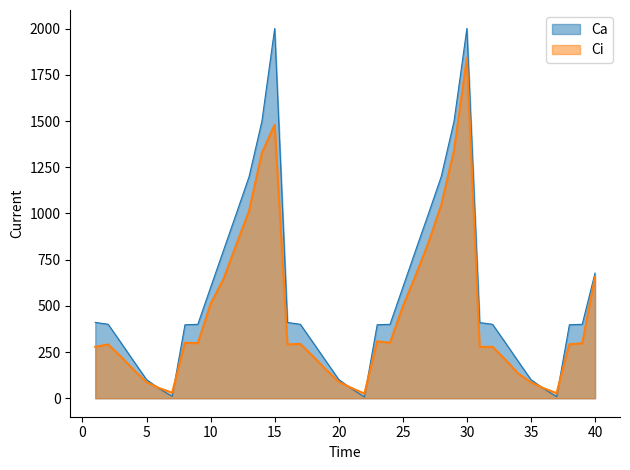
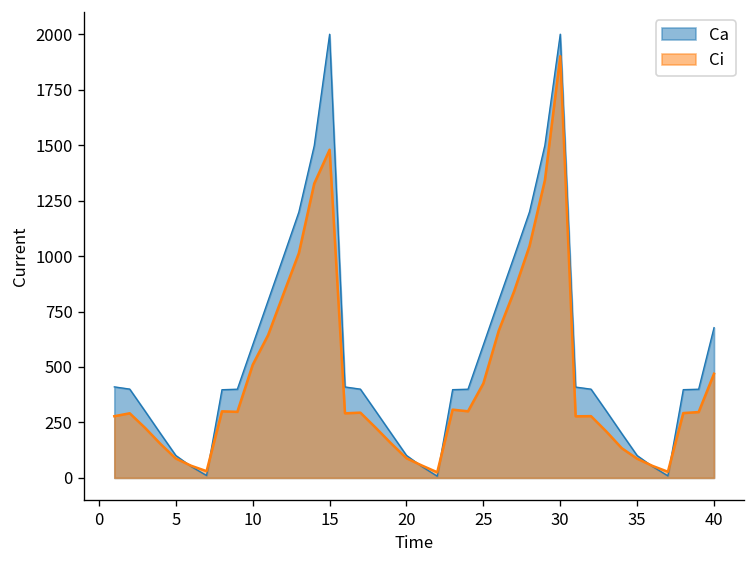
Ci, 25: 500 -> 430
Ci, 30: 1840 -> 1900
Ci, 40: 650 -> 470
